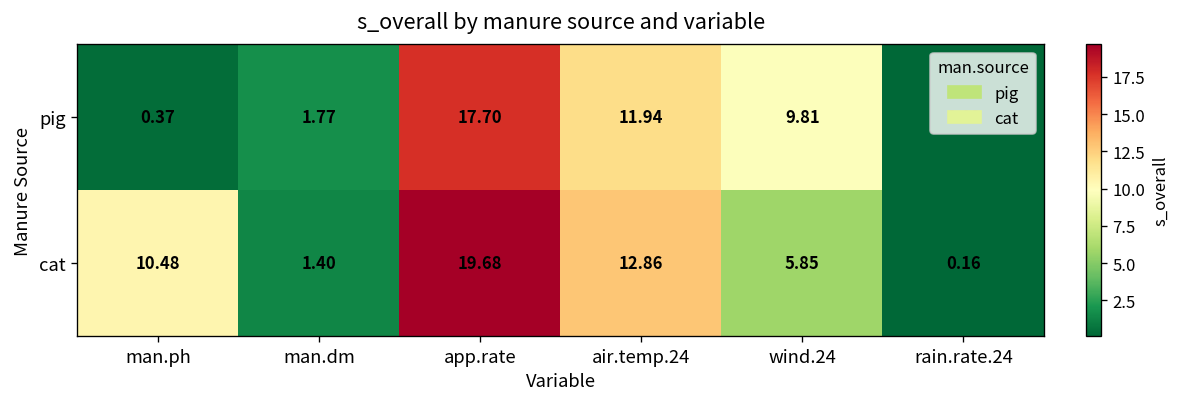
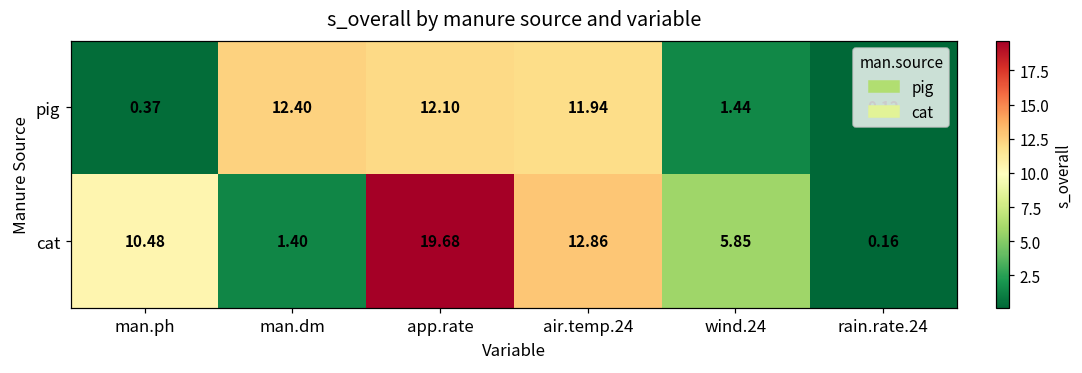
pig, man.dm: 1.77 -> 12.40
pig, app.rate: 17.70 -> 12.10
pig, wind.24: 9.81 -> 1.44
